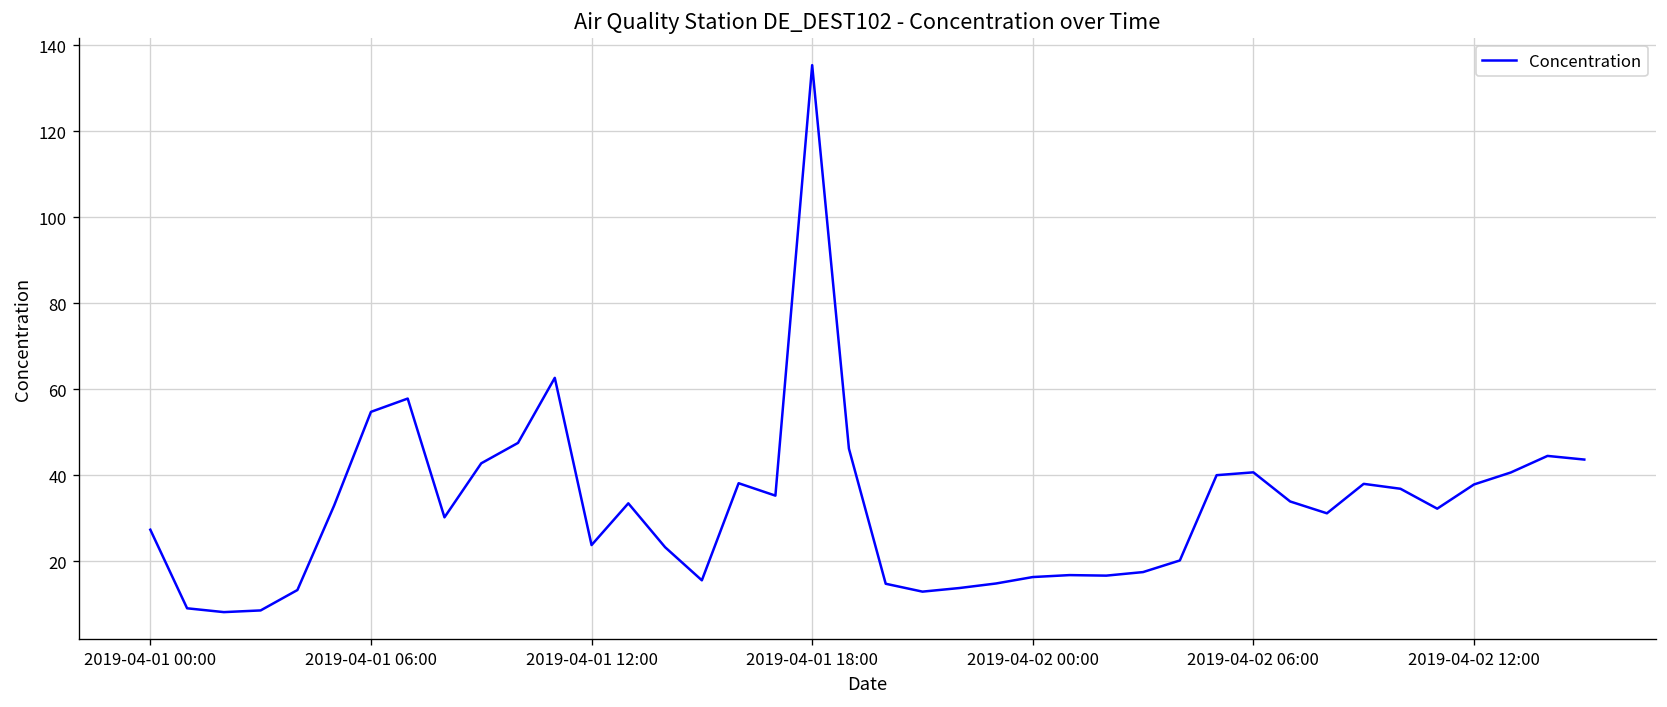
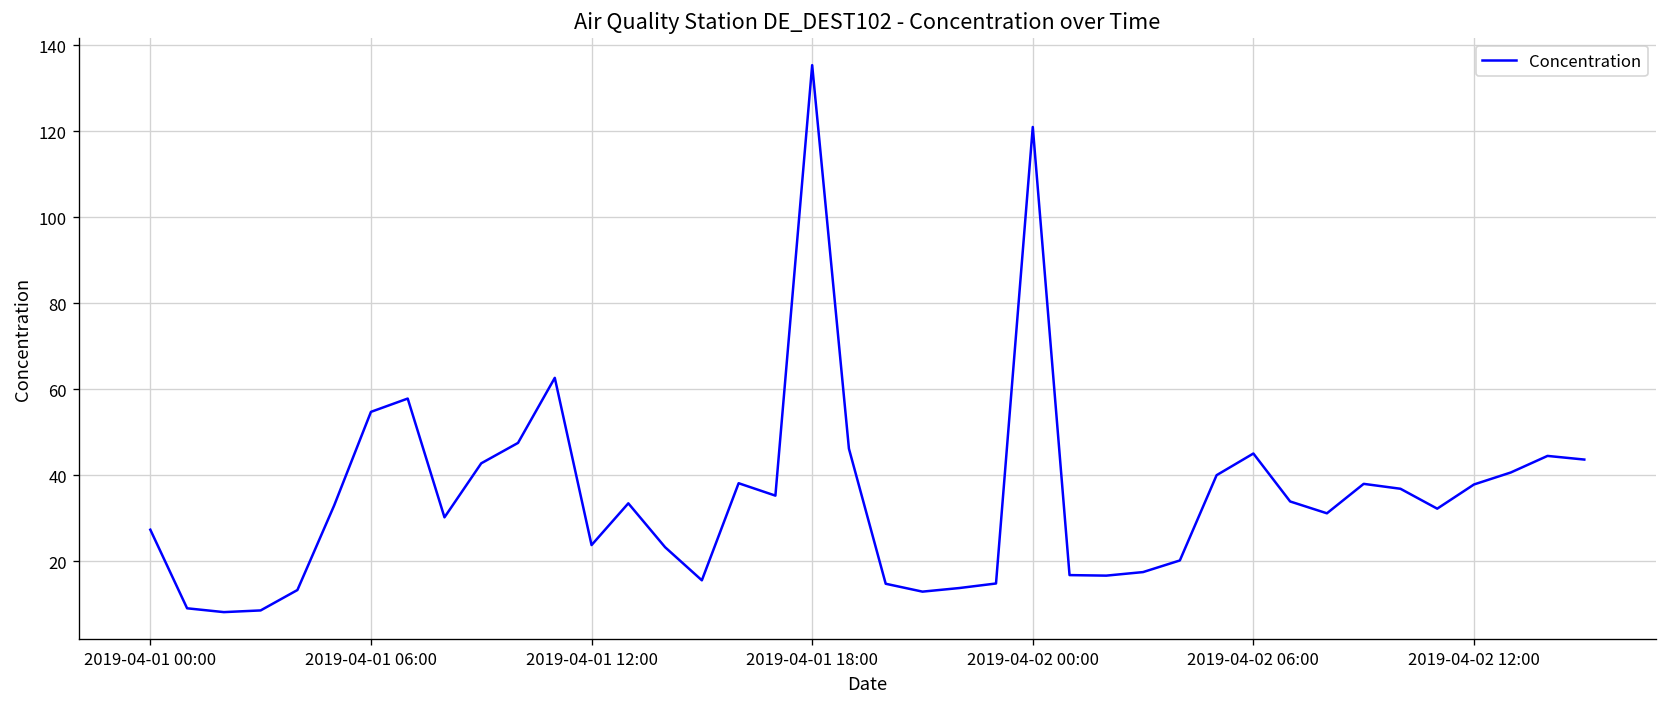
2019-04-02 00:00: 16 -> 121
2019-04-02 06:00: 41 -> 45
